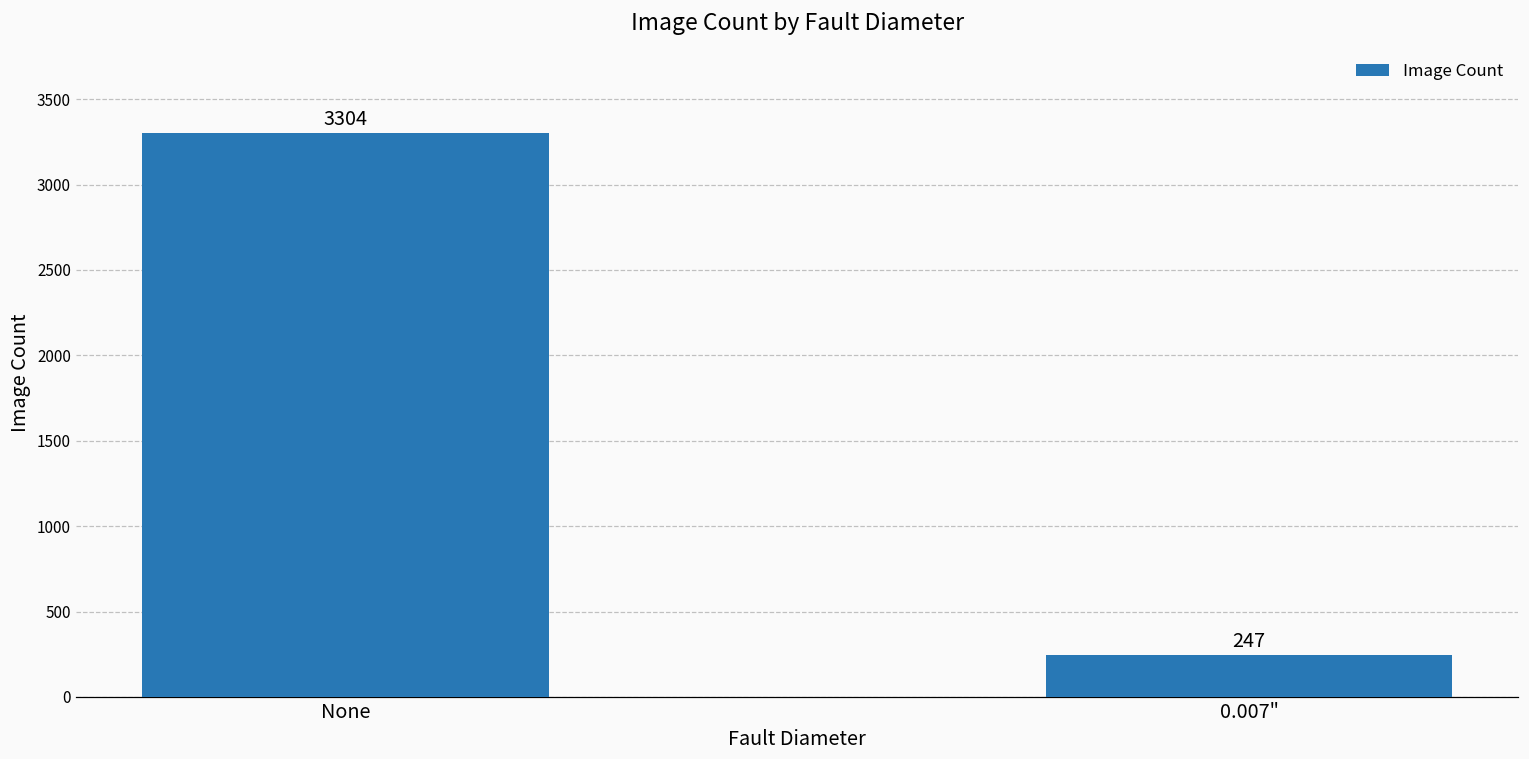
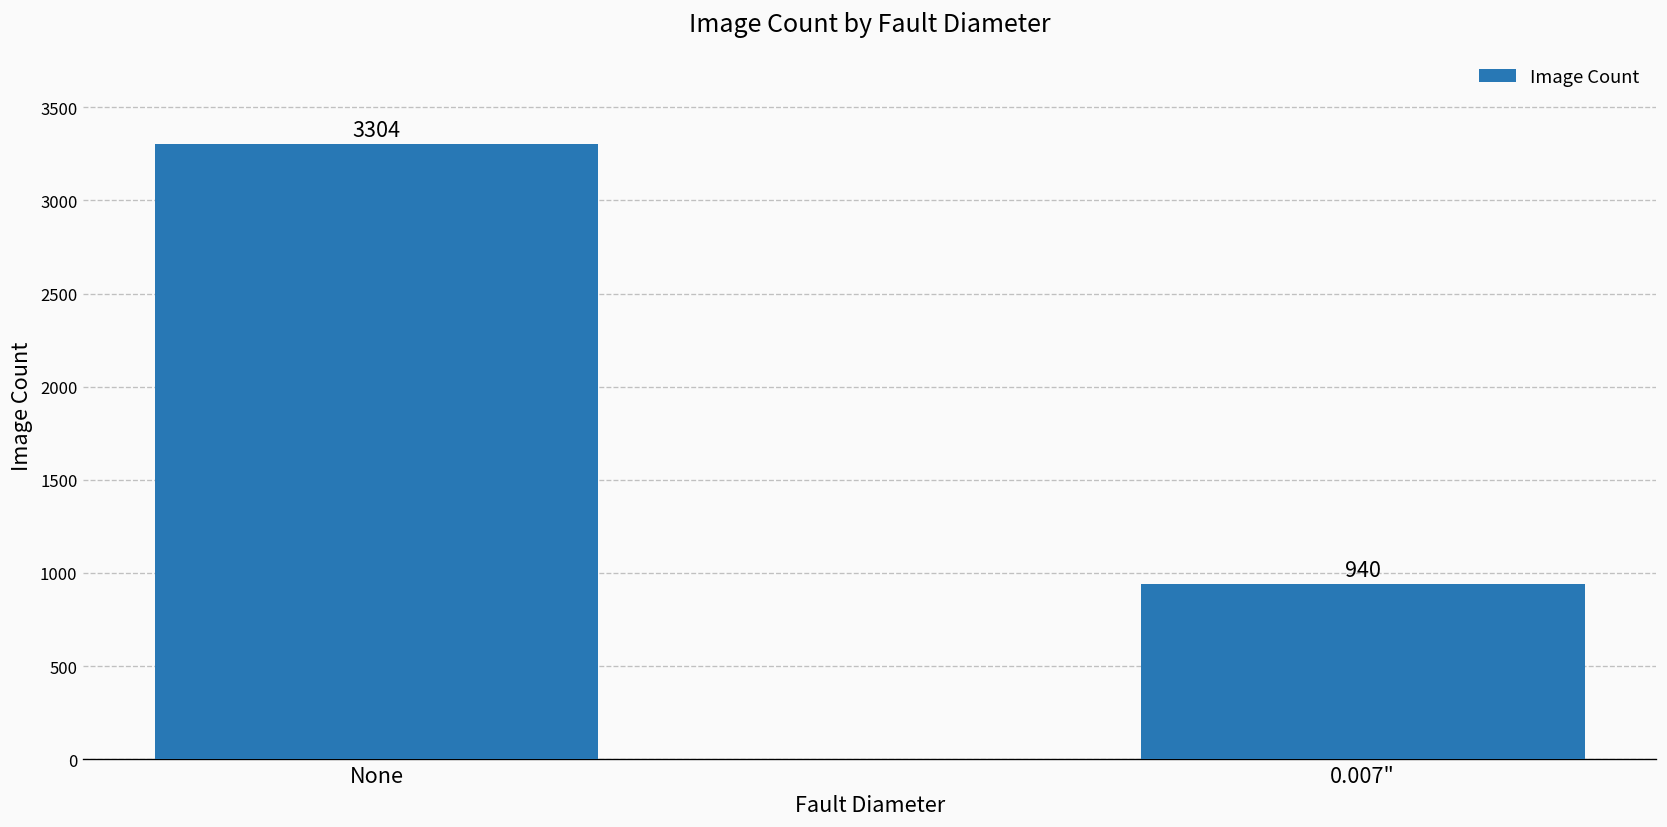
0.007": 247 -> 940
